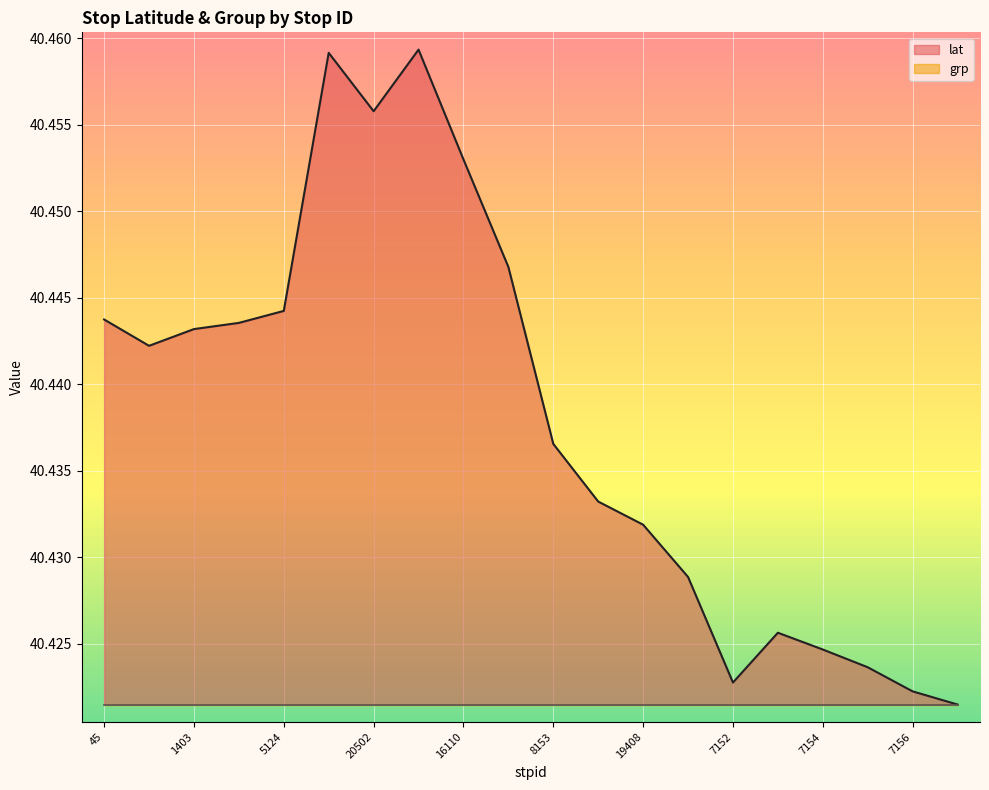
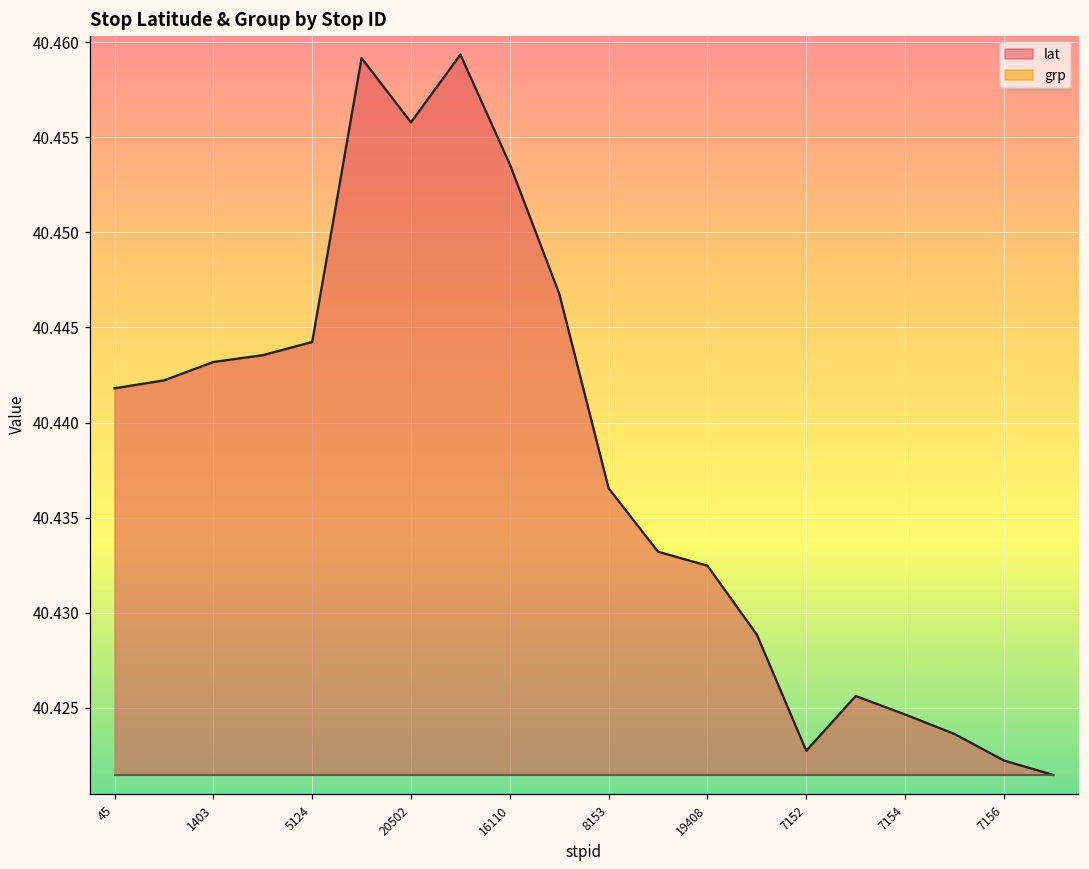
lat, 45: 40.4437 -> 40.4418
lat, 16110: 40.4530 -> 40.4536
lat, 19408: 40.4319 -> 40.4325
